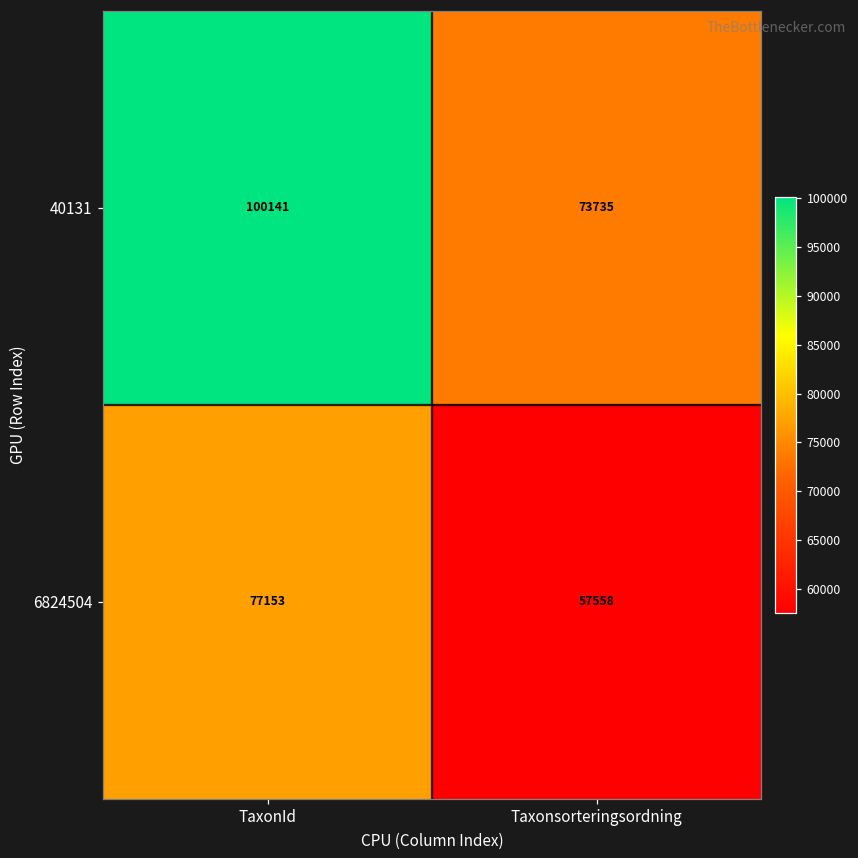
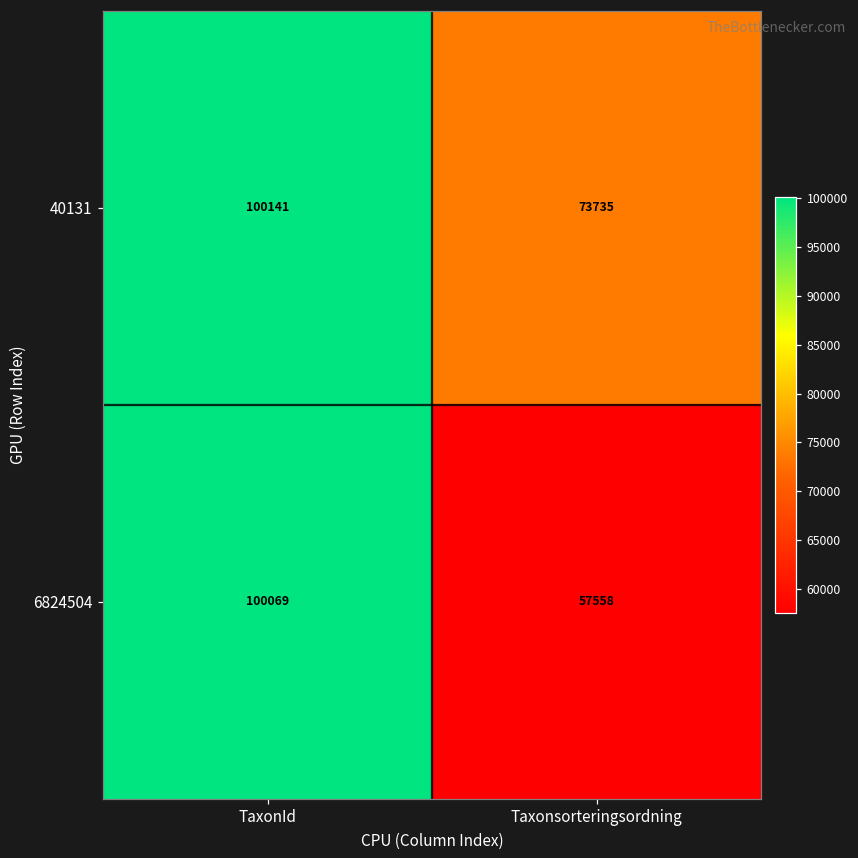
6824504, TaxonId: 77153 -> 100069
